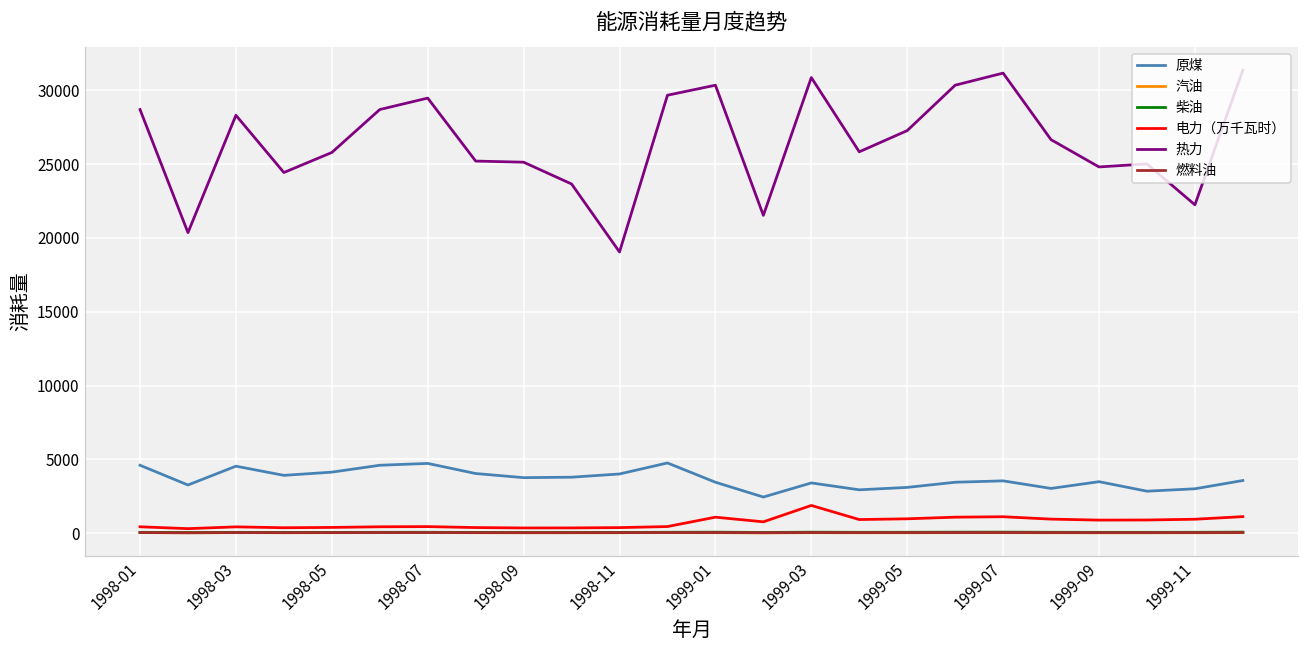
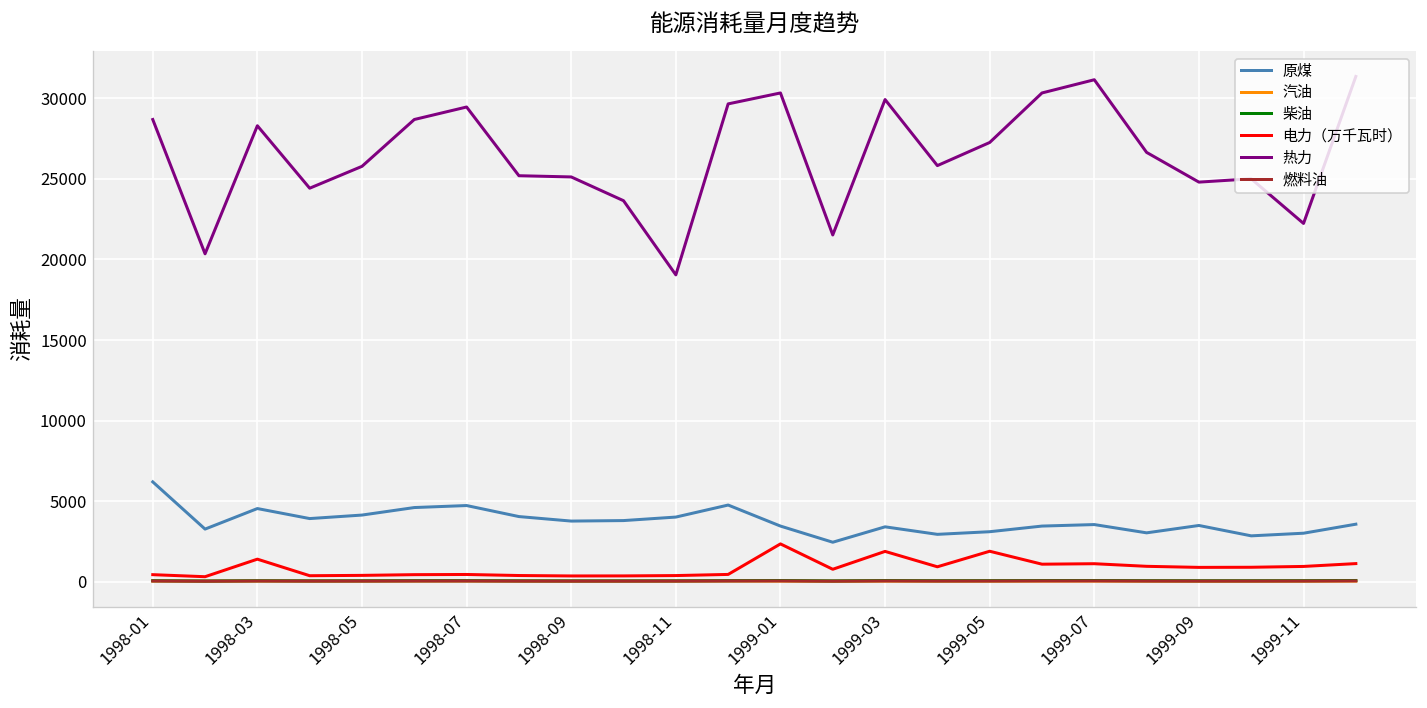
原煤, 1998-01: 4600 -> 6200
电力（万千瓦时）, 1998-03: 400 -> 1400
电力（万千瓦时）, 1999-01: 1100 -> 2300
热力, 1999-03: 30900 -> 29900
电力（万千瓦时）, 1999-05: 1000 -> 1900
